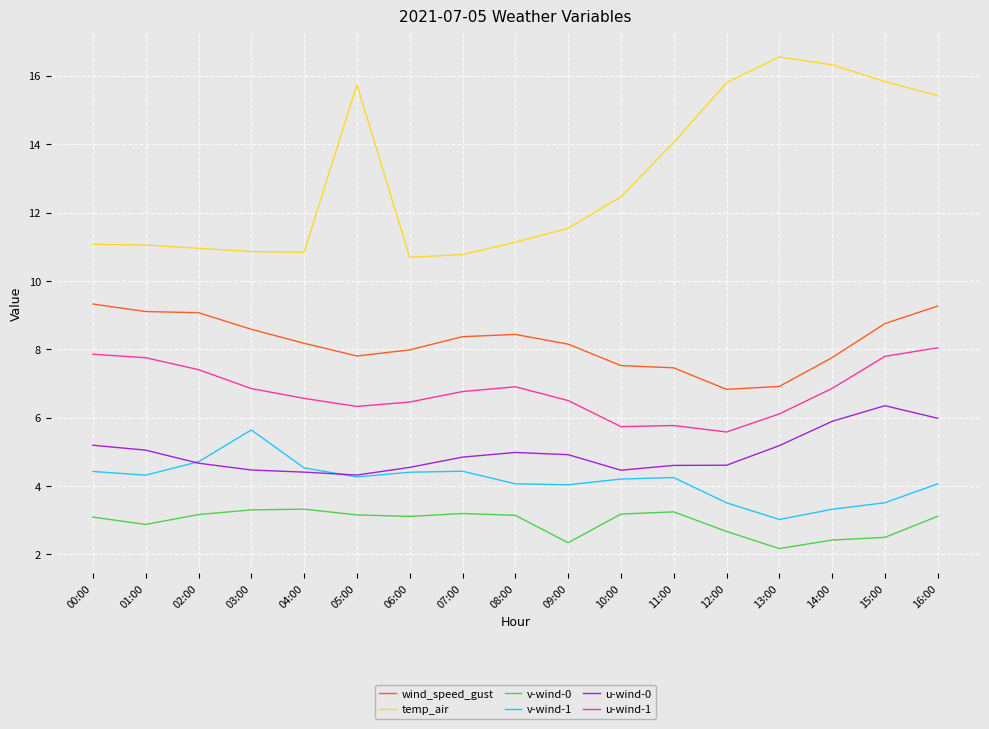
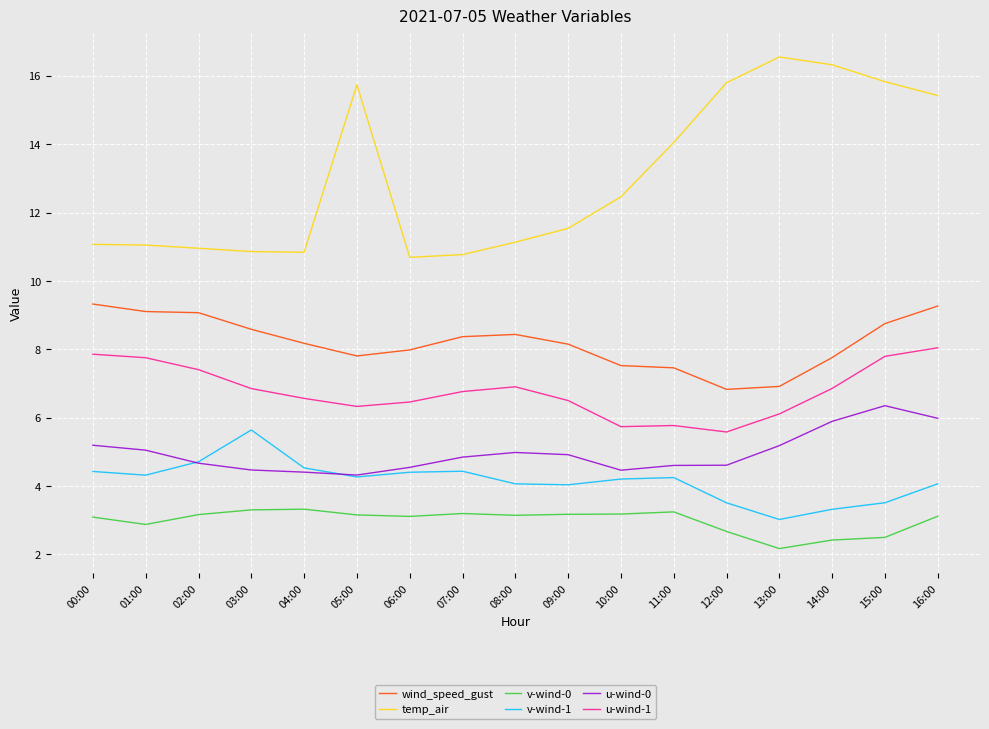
v-wind-0, 09:00: 2.3 -> 3.2
